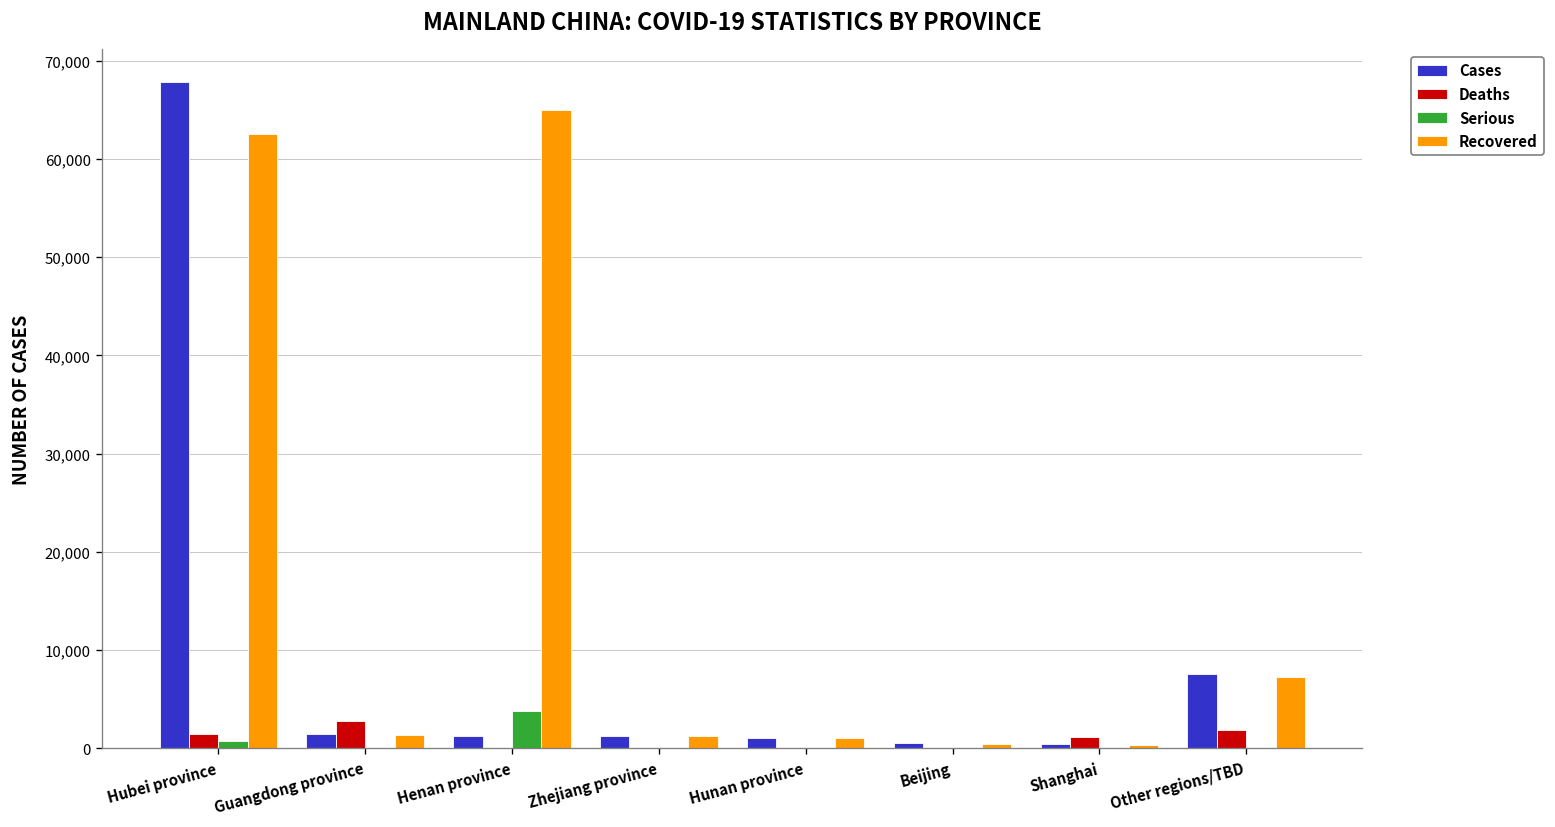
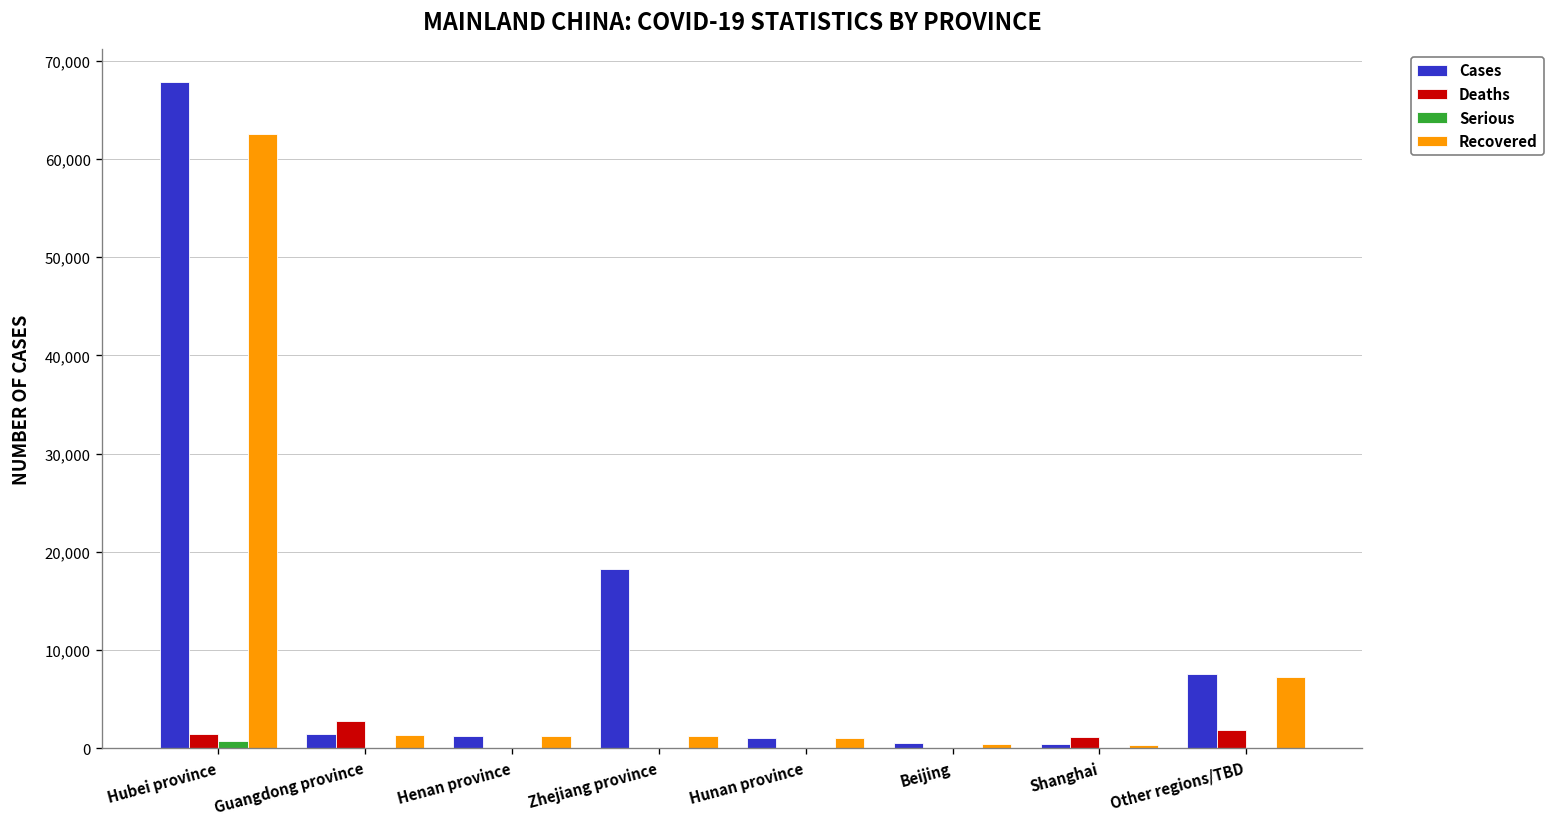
Serious, Henan province: 4,000 -> 0
Recovered, Henan province: 65,000 -> 1,000
Cases, Zhejiang province: 1,000 -> 18,000
